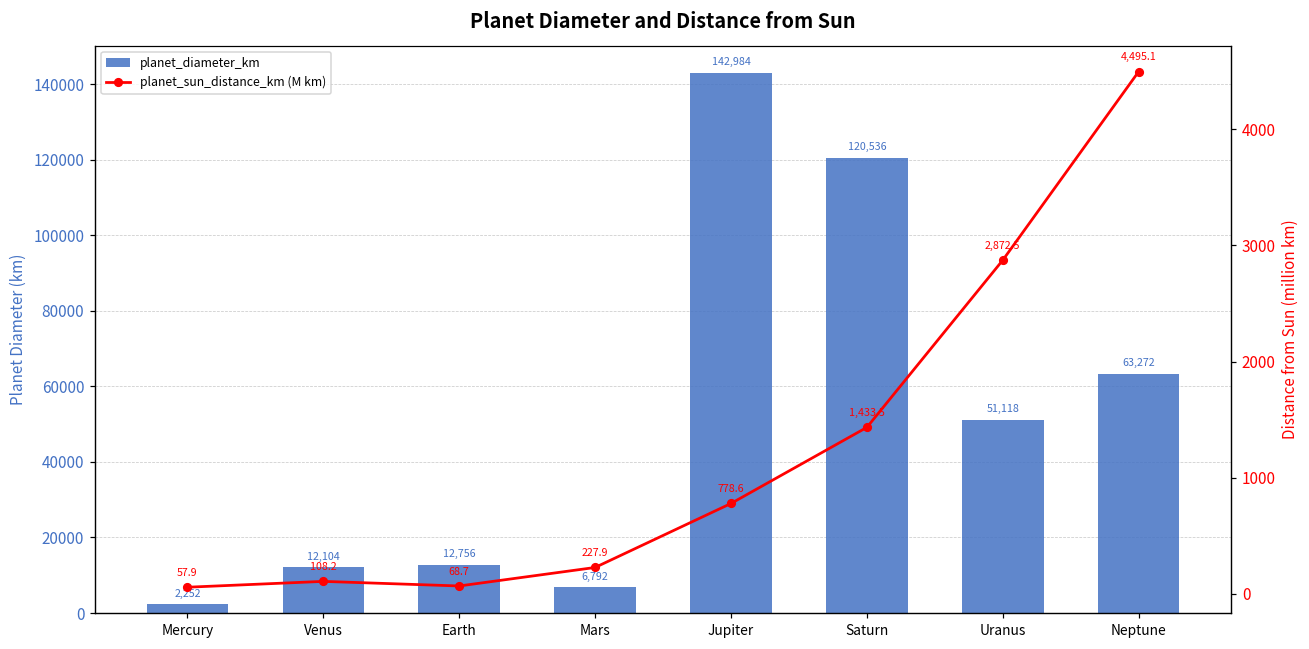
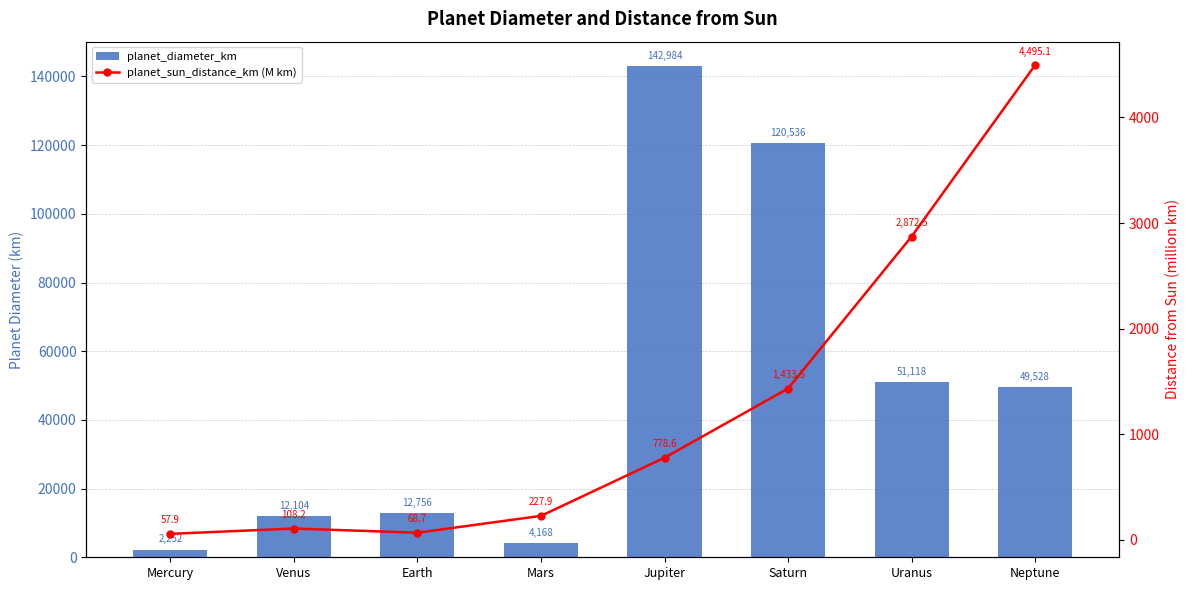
planet_diameter_km, Mars: 6,792 -> 4,168
planet_diameter_km, Neptune: 63,272 -> 49,528
